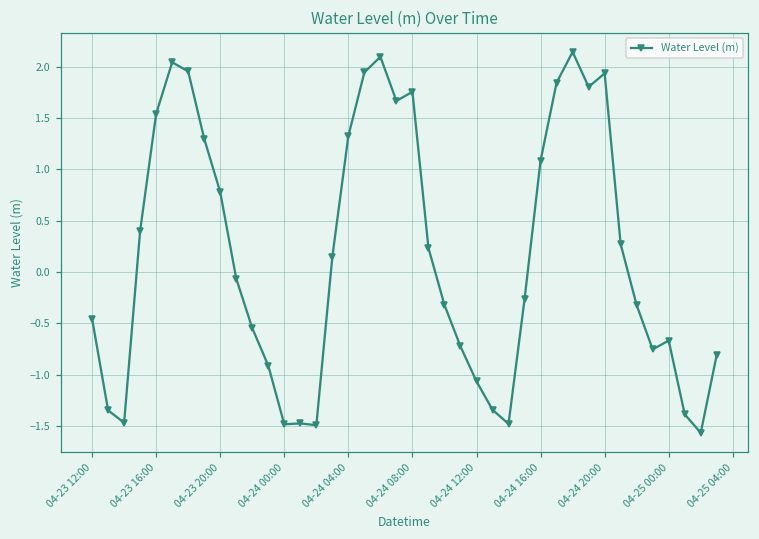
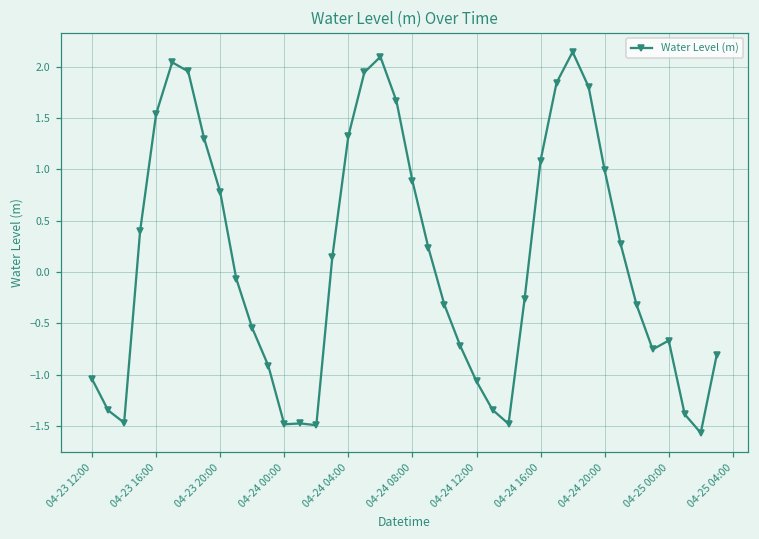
04-23 12:00: -0.5 -> -1.0
04-24 08:00: 1.8 -> 0.9
04-24 20:00: 1.9 -> 1.0
